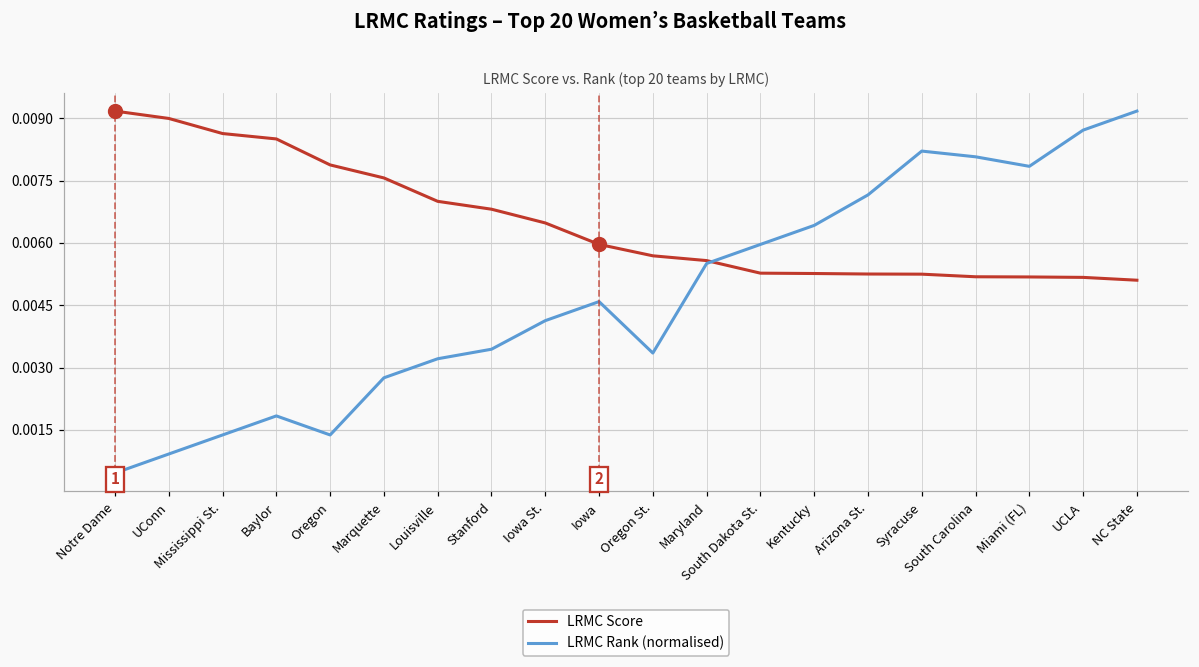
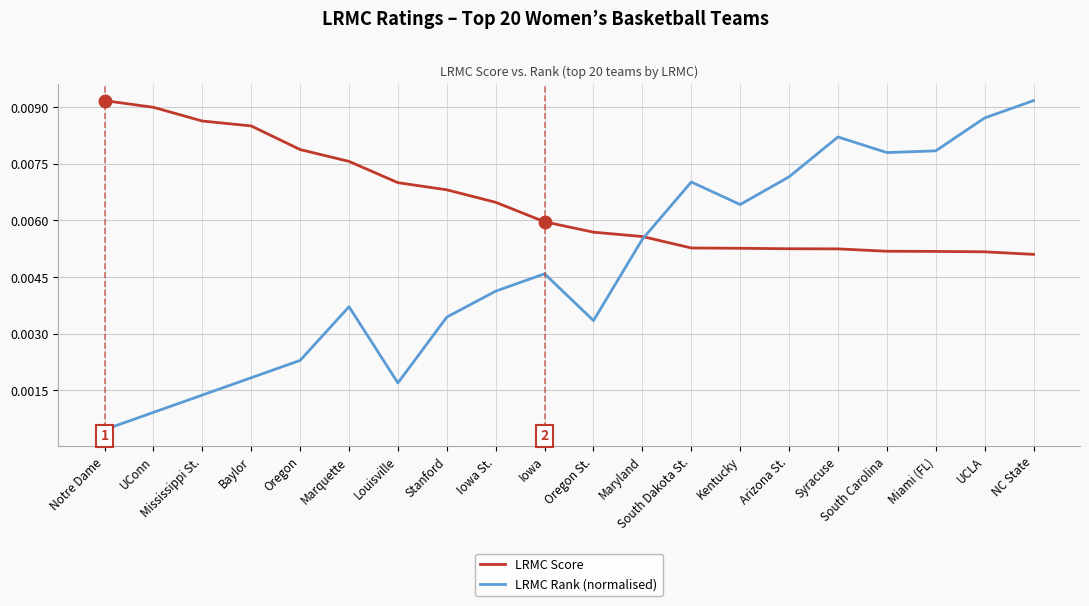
LRMC Rank (normalised), Oregon: 0.0014 -> 0.0023
LRMC Rank (normalised), Marquette: 0.0028 -> 0.0037
LRMC Rank (normalised), Louisville: 0.0032 -> 0.0017
LRMC Rank (normalised), South Dakota St.: 0.0060 -> 0.0070
LRMC Rank (normalised), South Carolina: 0.0081 -> 0.0078
